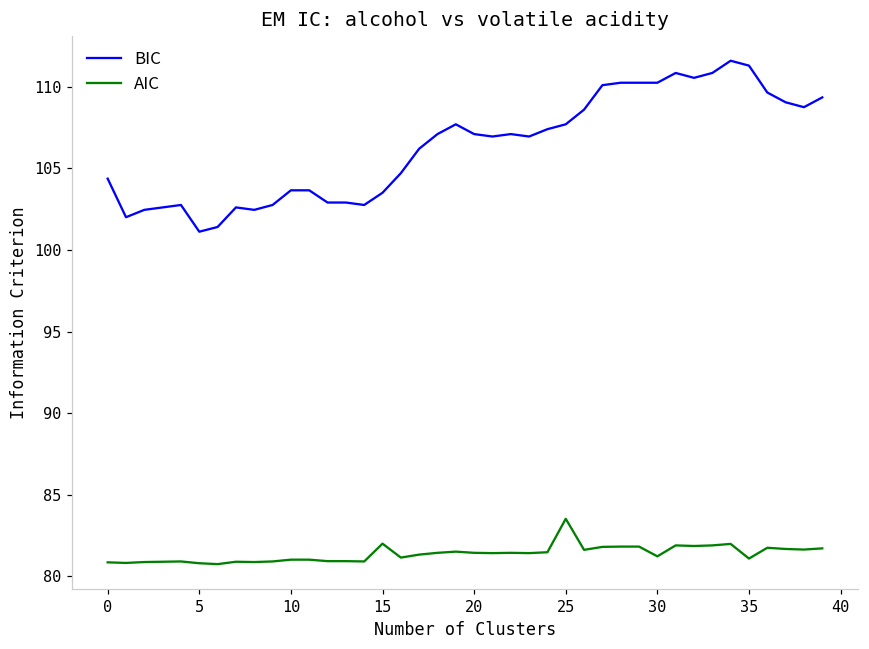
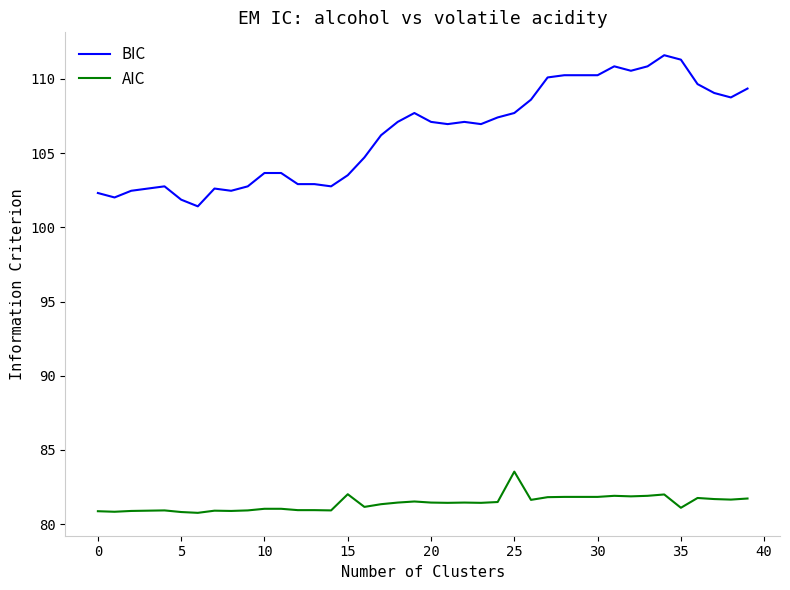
BIC, 0: 104.4 -> 102.3
BIC, 5: 101.1 -> 101.9
AIC, 30: 81.2 -> 81.8
